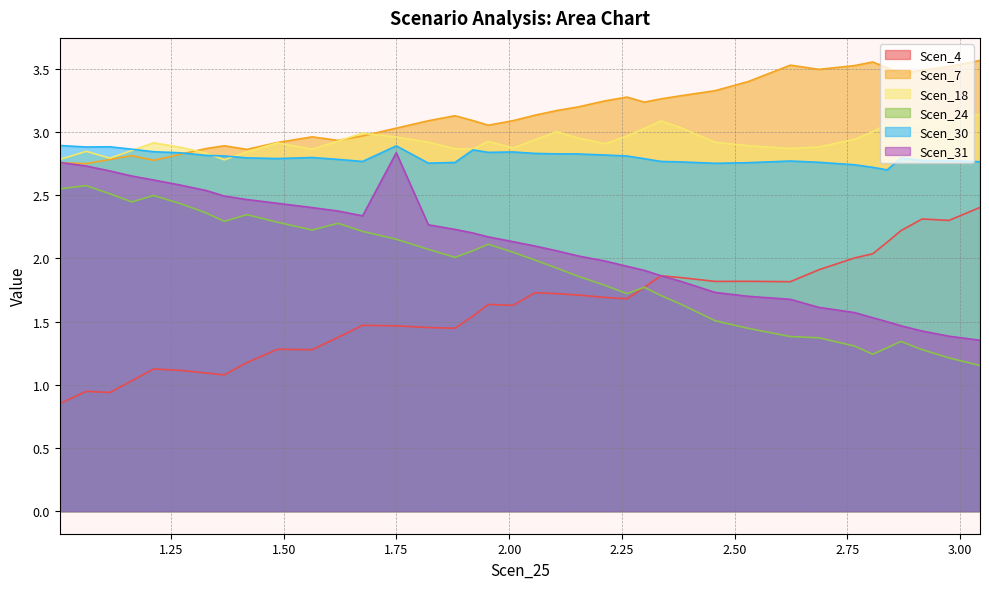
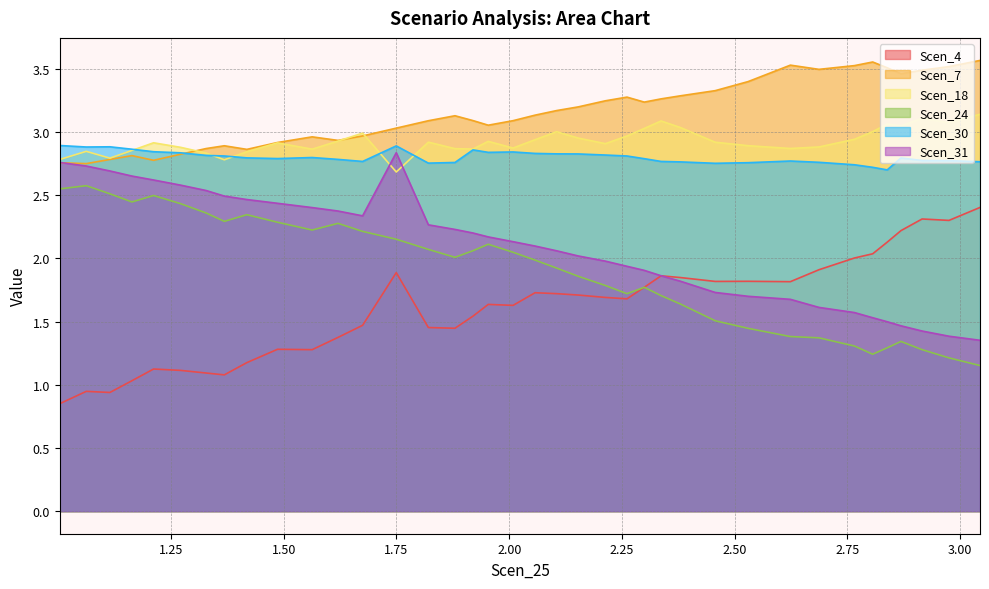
Scen_4, 1.75: 1.47 -> 1.89
Scen_18, 1.75: 2.96 -> 2.68
